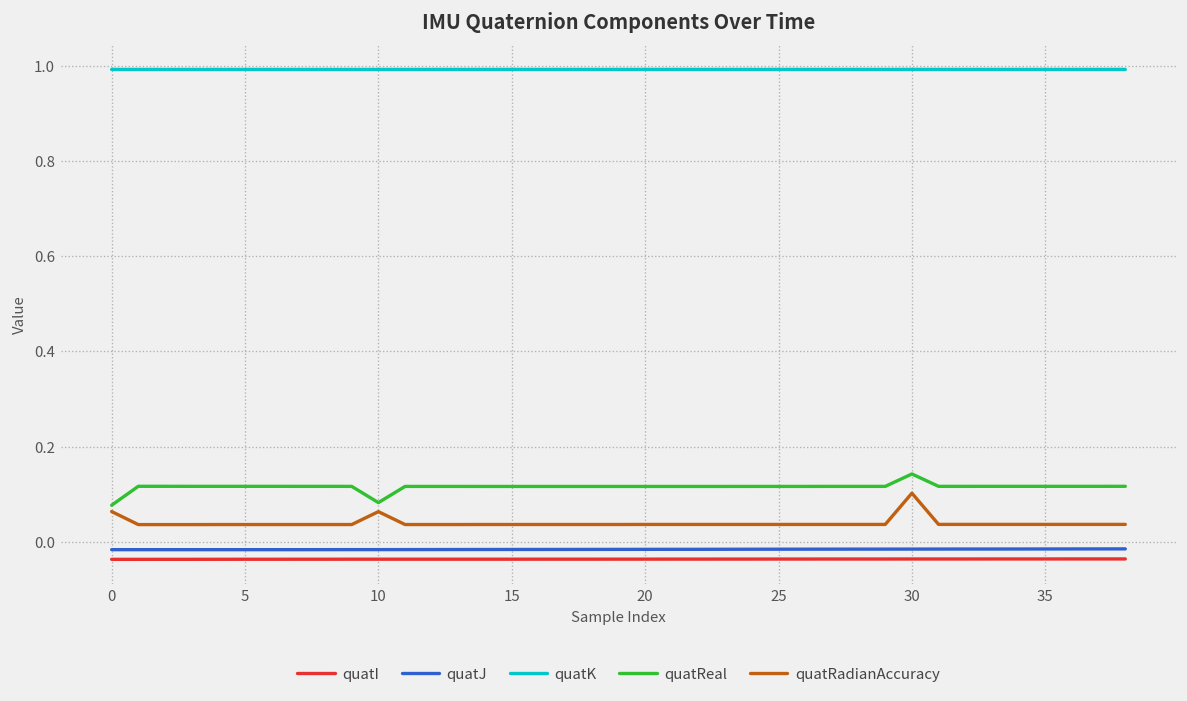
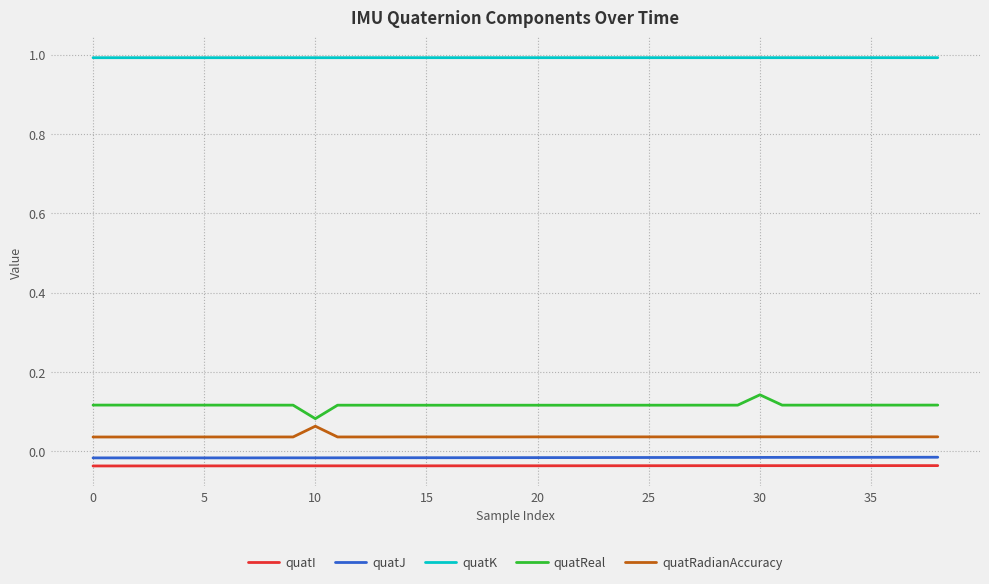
quatReal, 0: 0.08 -> 0.12
quatRadianAccuracy, 0: 0.06 -> 0.04
quatRadianAccuracy, 30: 0.10 -> 0.04
